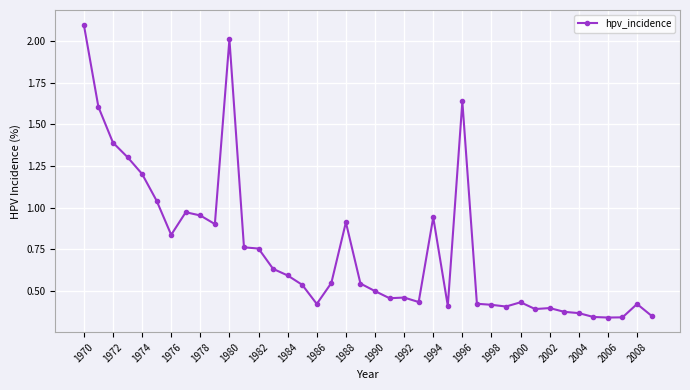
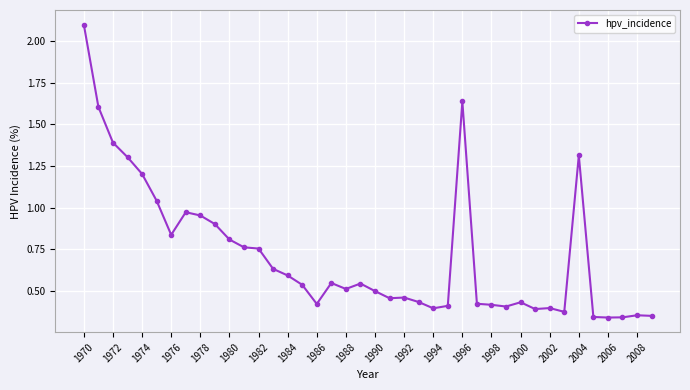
1980: 2.01 -> 0.81
1988: 0.91 -> 0.51
1994: 0.94 -> 0.39
2004: 0.37 -> 1.31
2008: 0.42 -> 0.35
